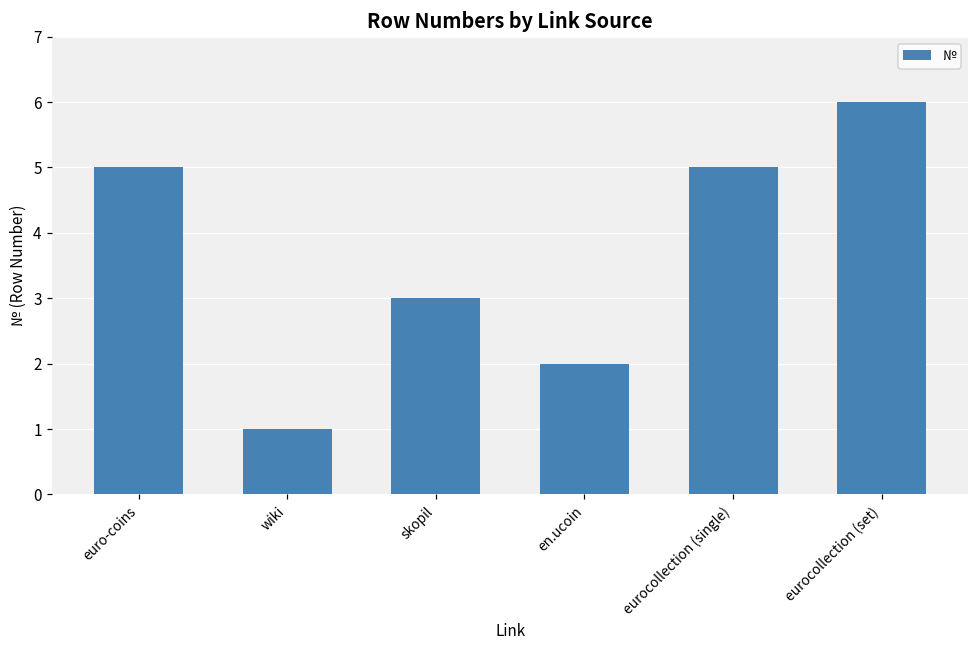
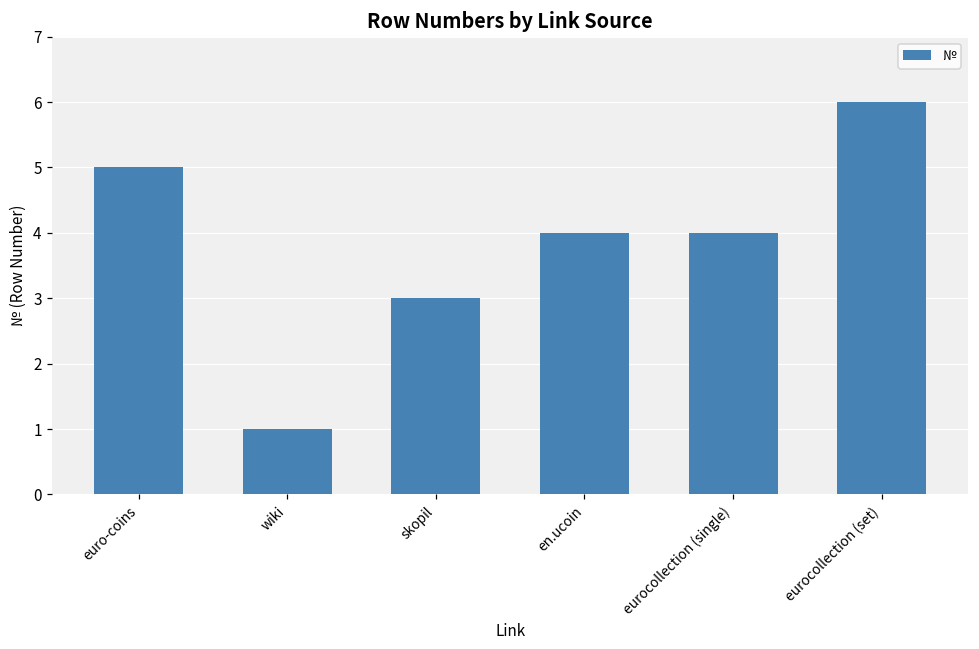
en.ucoin: 2 -> 4
eurocollection (single): 5 -> 4
